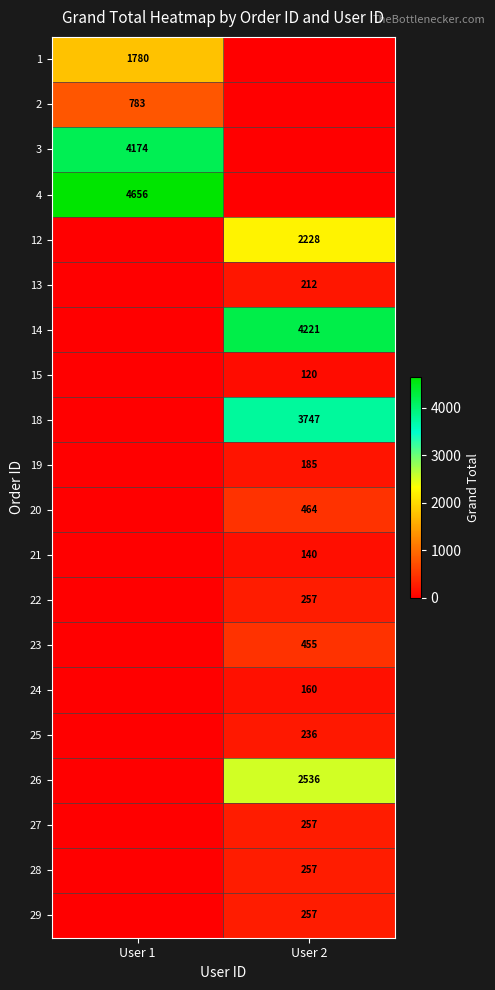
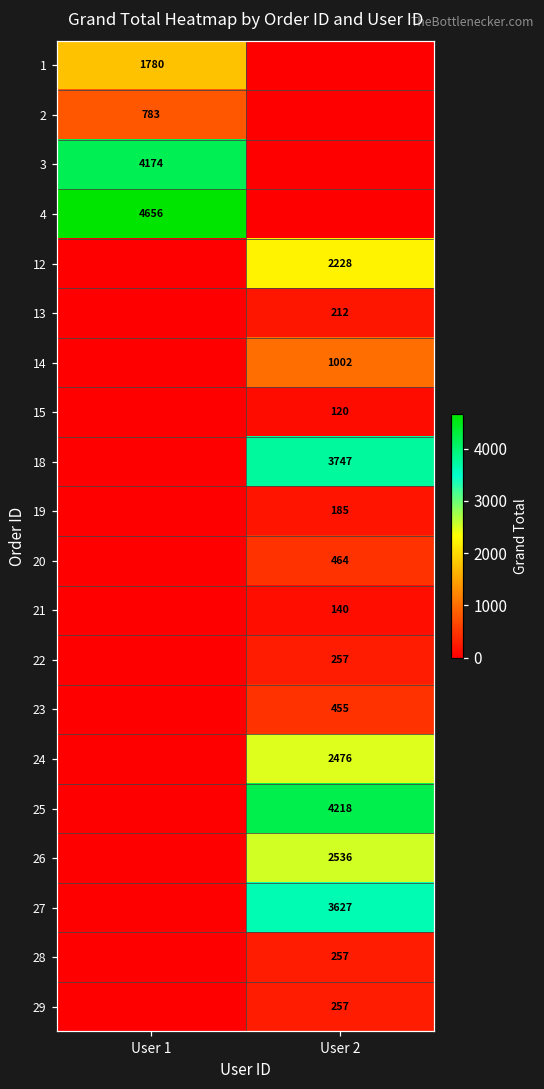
14, User 2: 4221 -> 1002
24, User 2: 160 -> 2476
25, User 2: 236 -> 4218
27, User 2: 257 -> 3627
